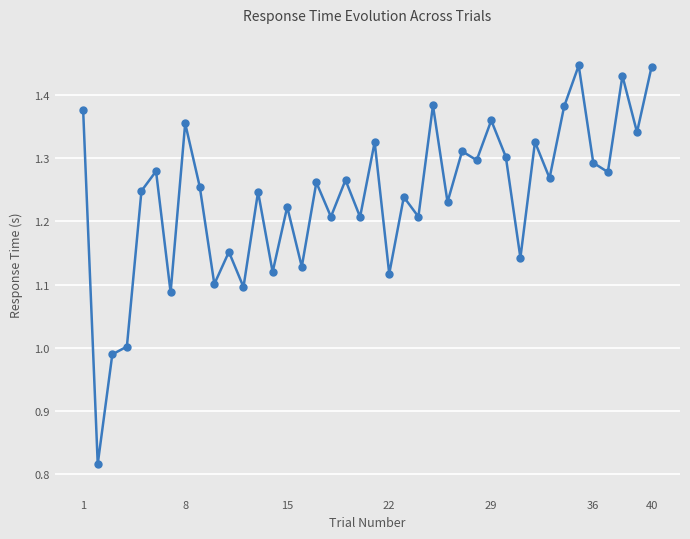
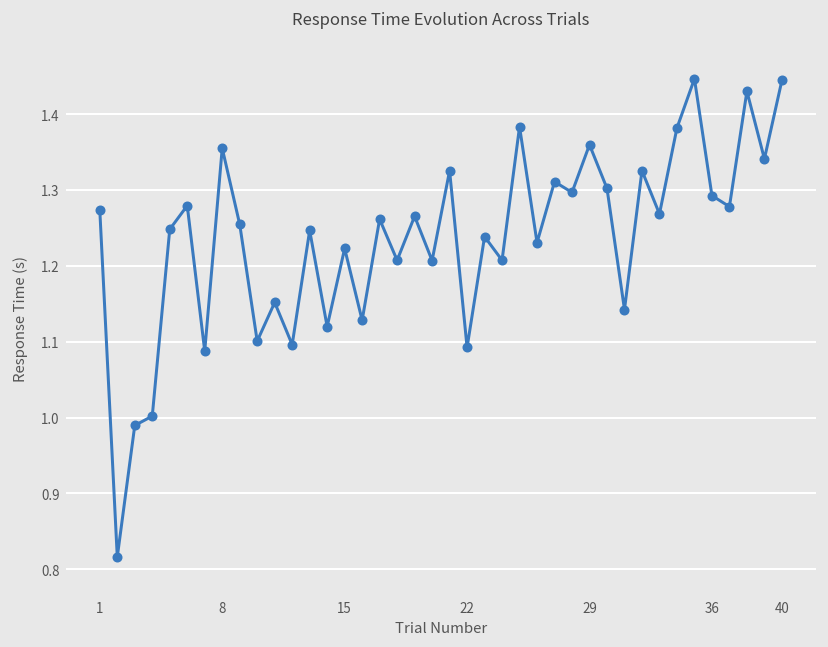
1: 1.38 -> 1.27
22: 1.12 -> 1.09
